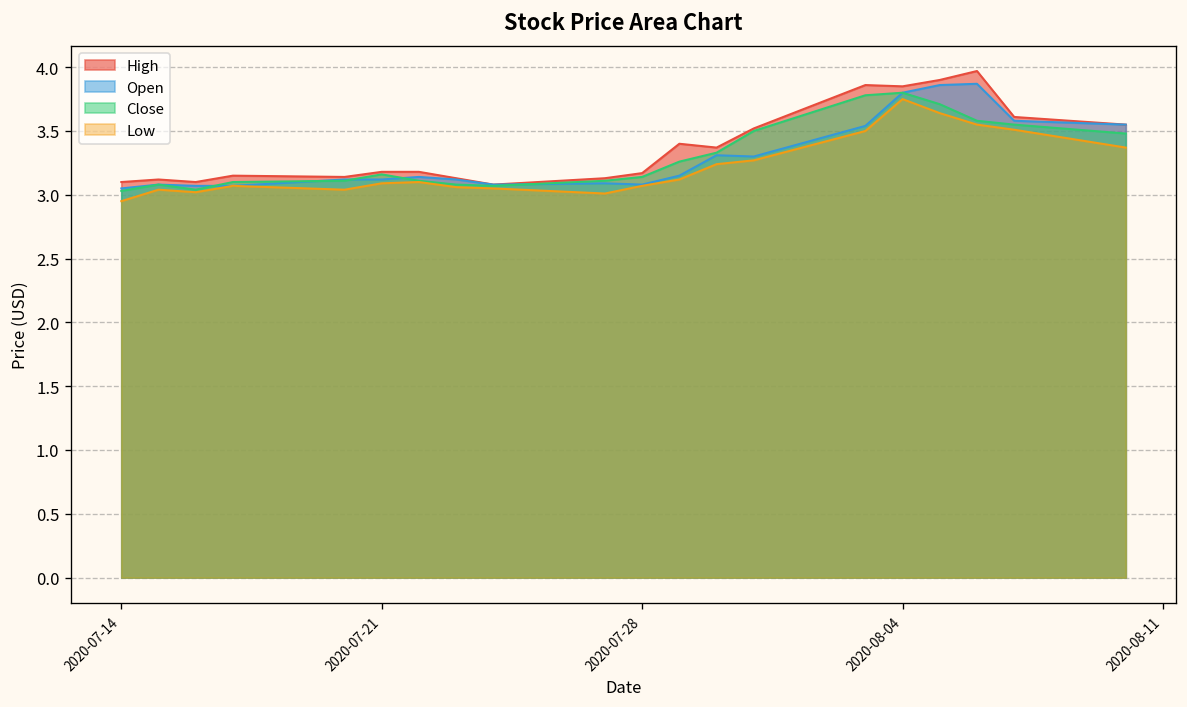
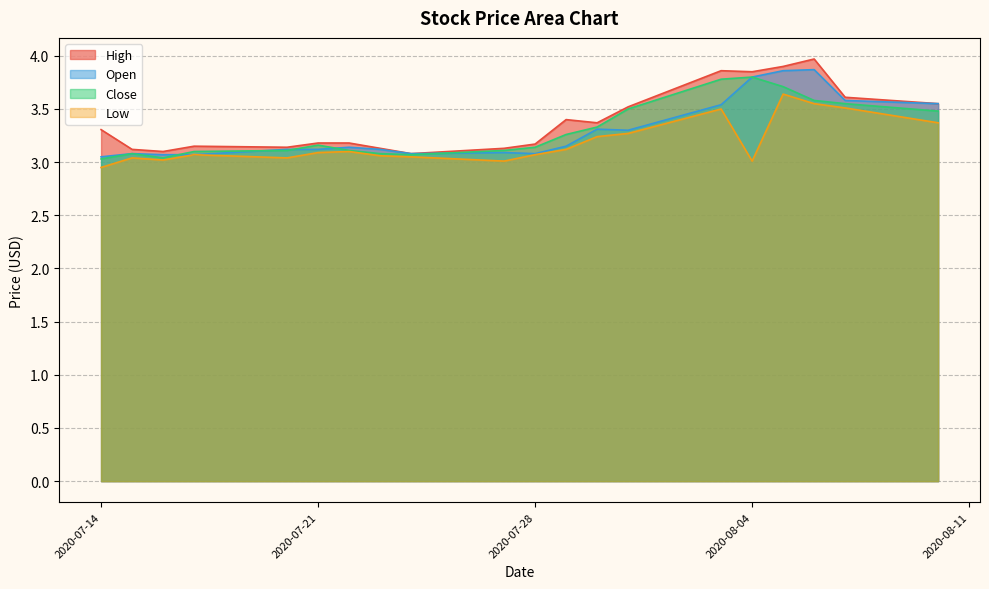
High, 2020-07-14: 3.10 -> 3.31
Low, 2020-08-04: 3.75 -> 3.01
